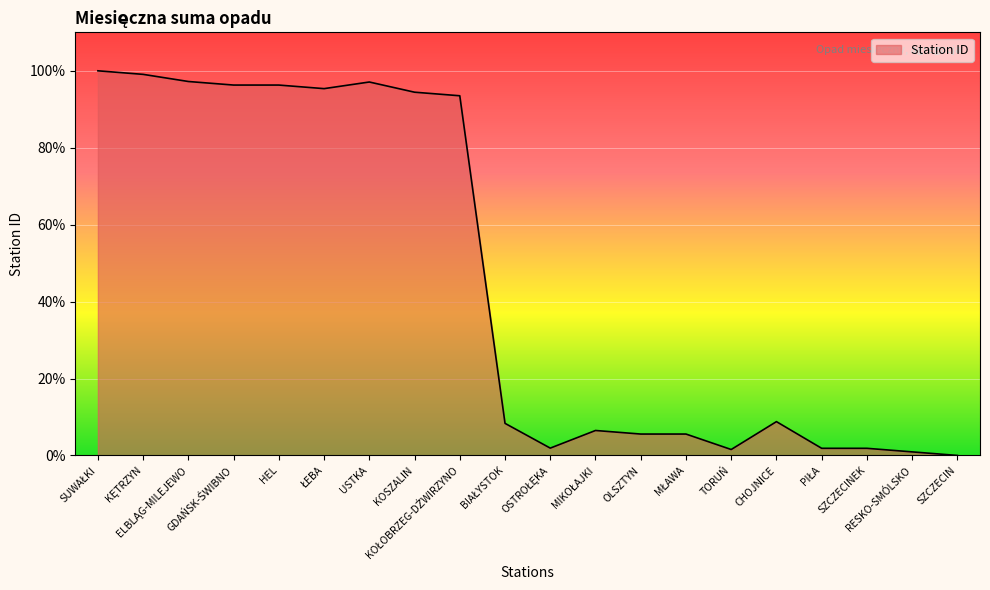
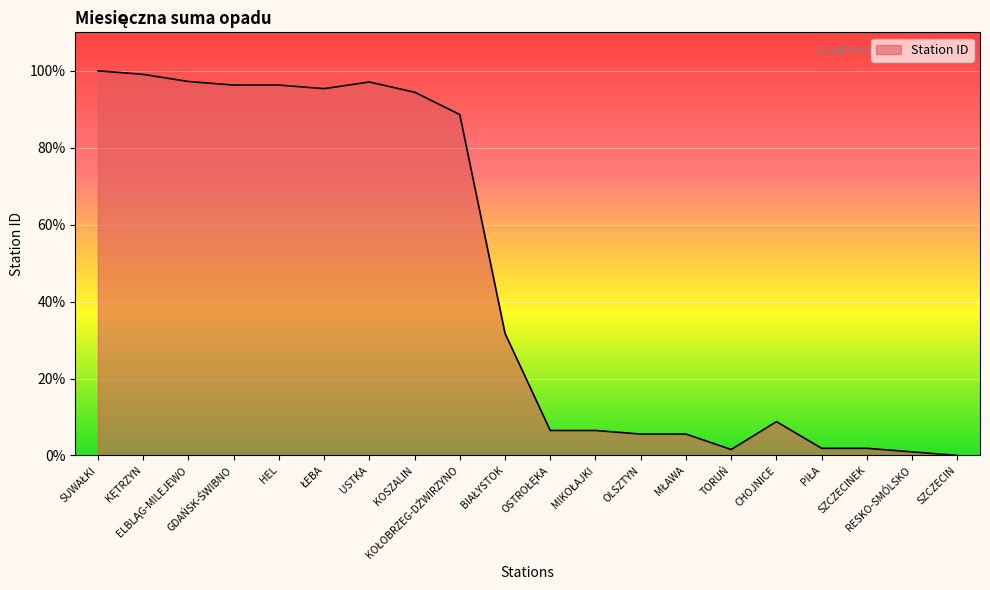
KOŁOBRZEG-DŹWIRZYNO: 94% -> 89%
BIAŁYSTOK: 8% -> 32%
OSTROŁĘKA: 2% -> 6%
